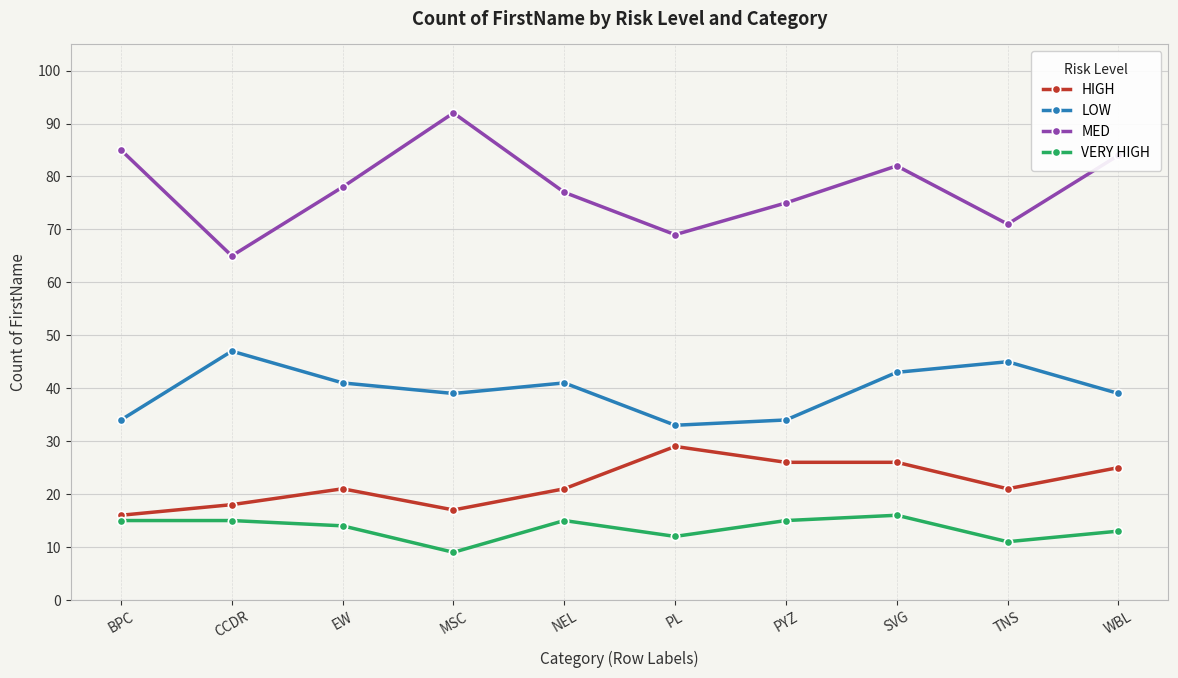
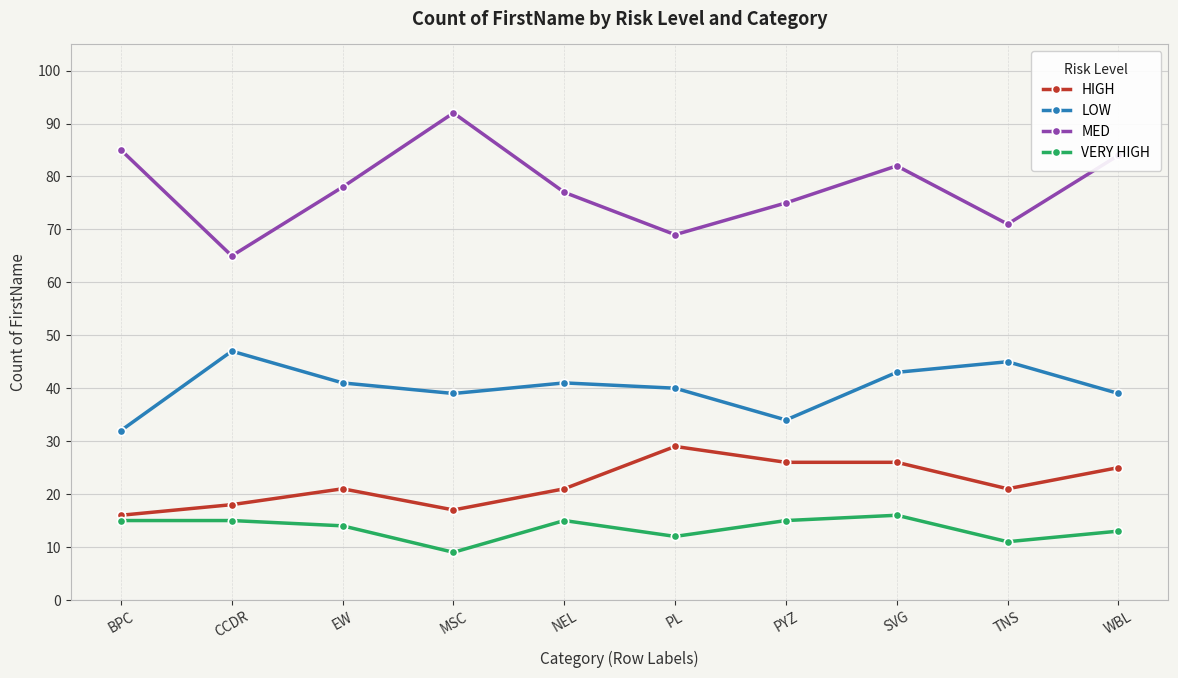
LOW, BPC: 34 -> 32
LOW, PL: 33 -> 40
